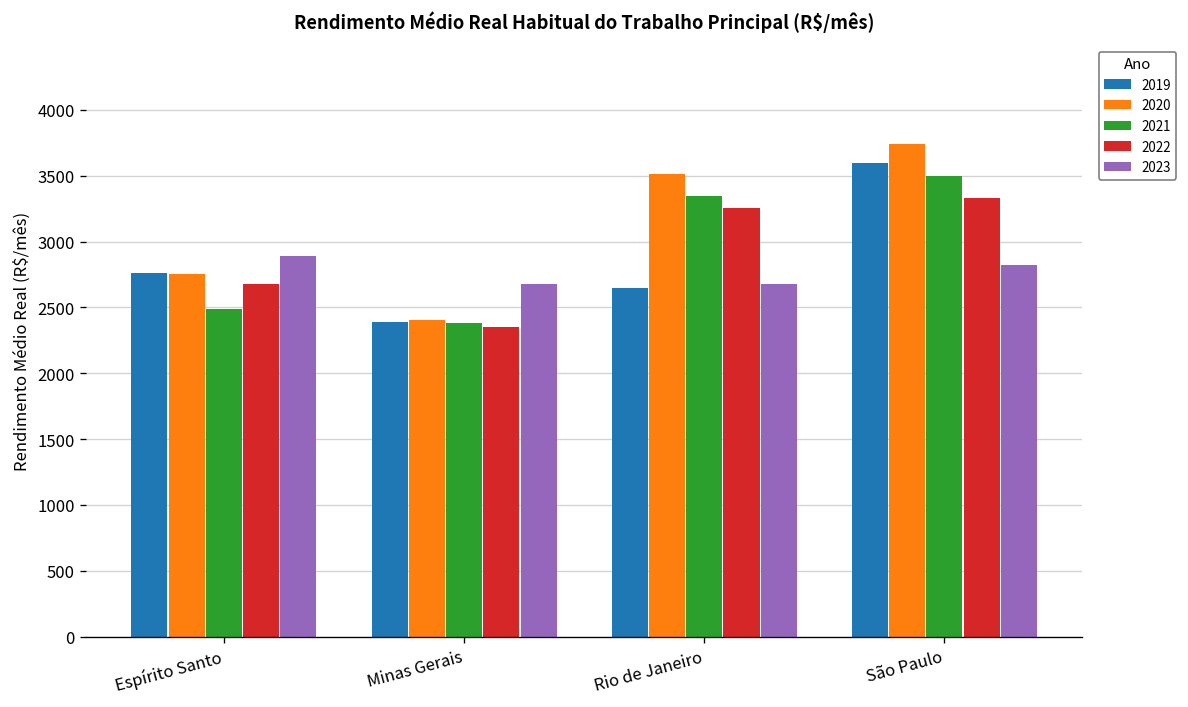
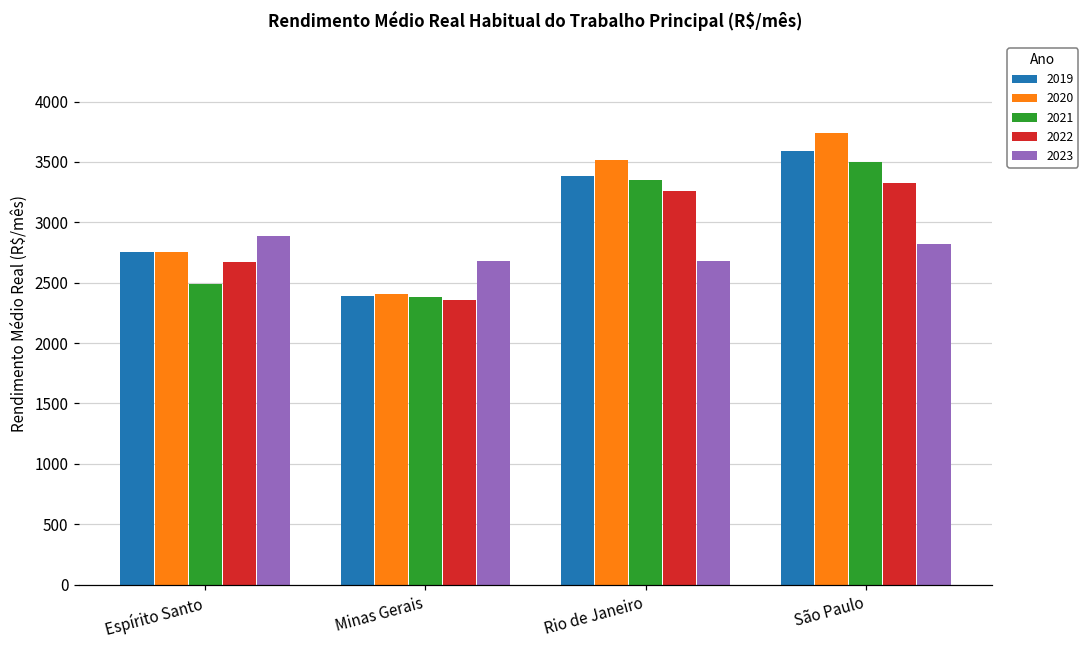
2019, Rio de Janeiro: 2650 -> 3390
